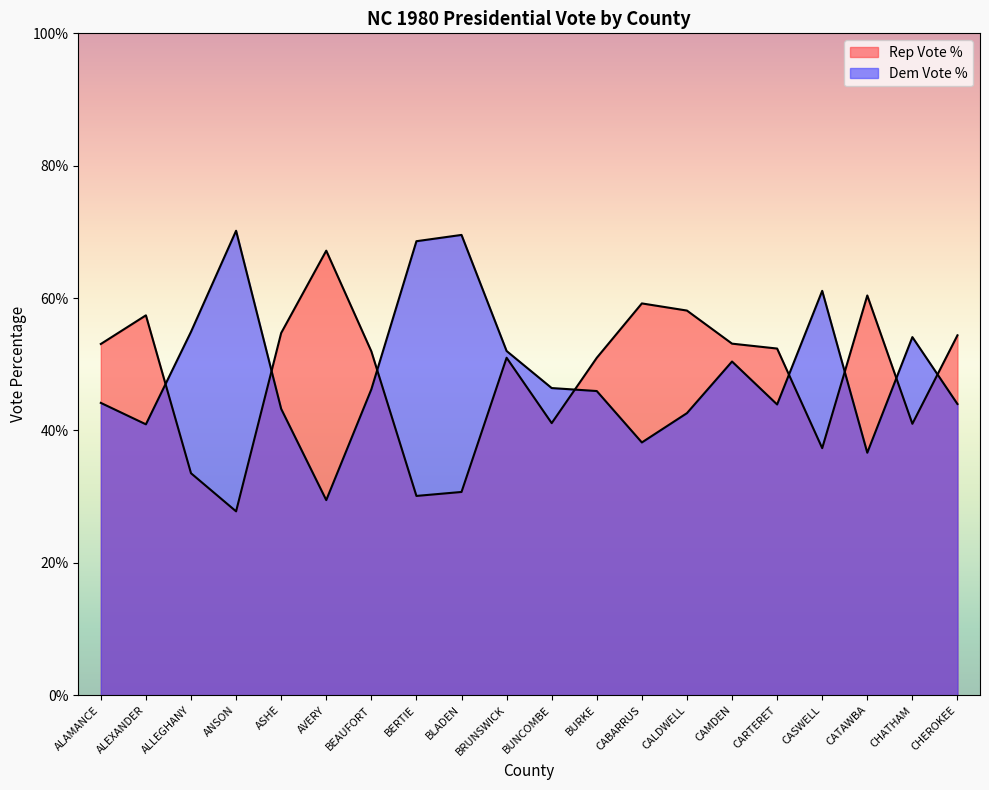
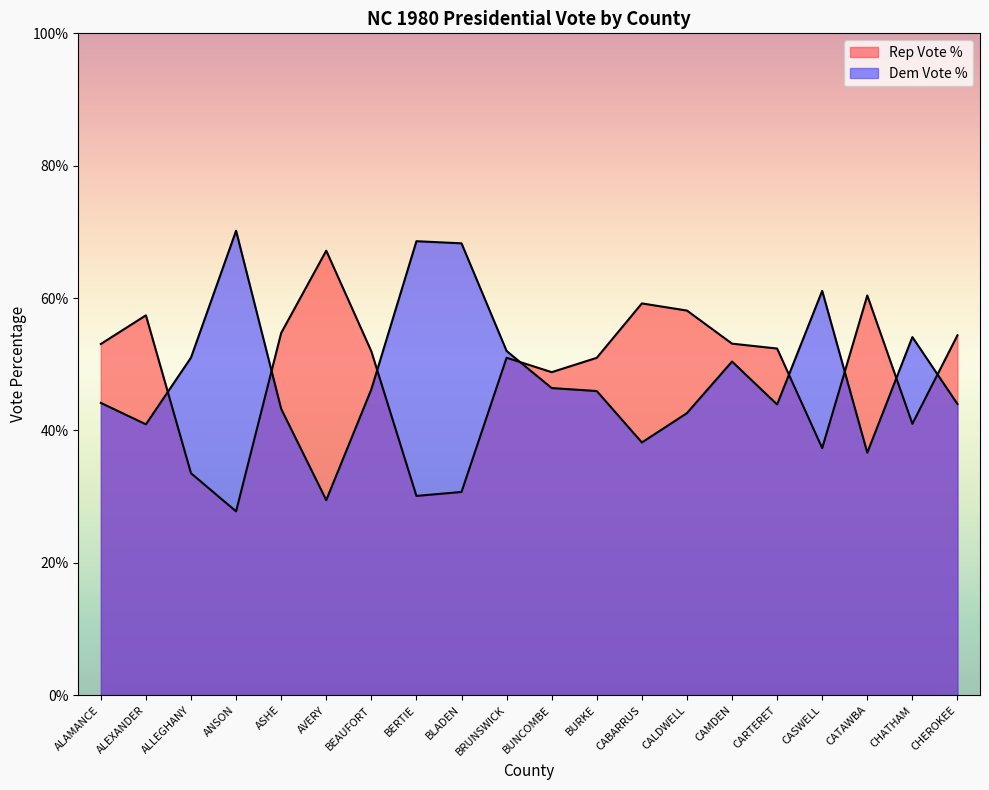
Dem Vote %, ALLEGHANY: 55% -> 51%
Dem Vote %, BLADEN: 70% -> 68%
Rep Vote %, BUNCOMBE: 41% -> 49%
